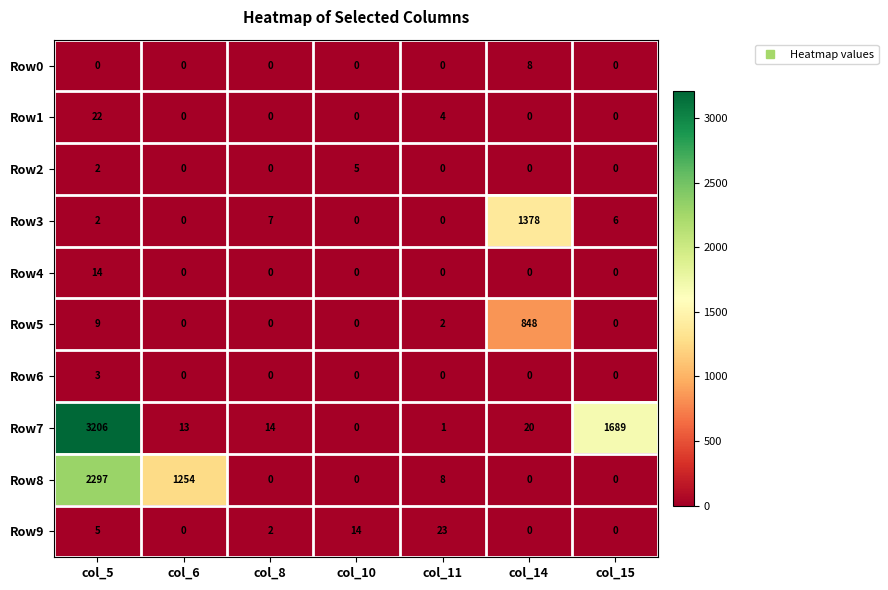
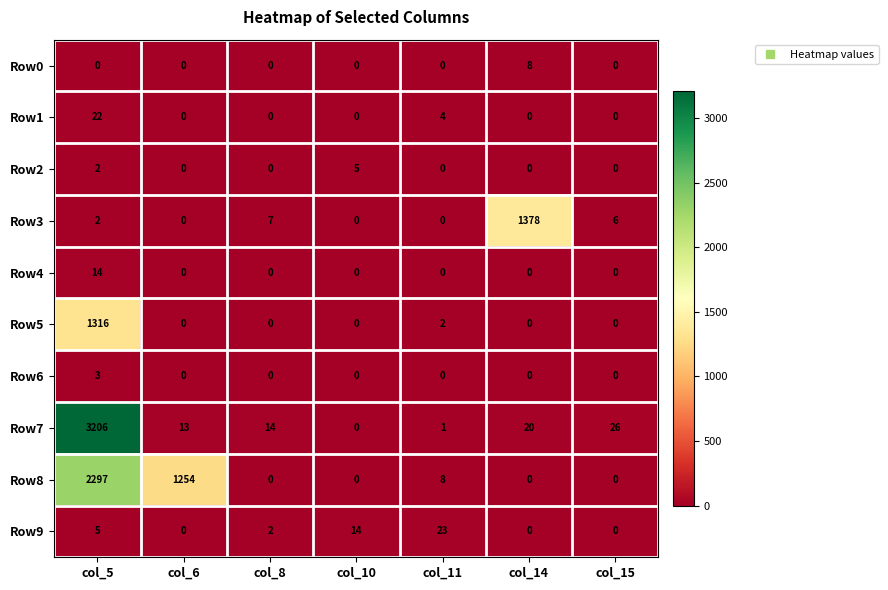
Row5, col_5: 9 -> 1316
Row5, col_14: 848 -> 0
Row7, col_15: 1689 -> 26
